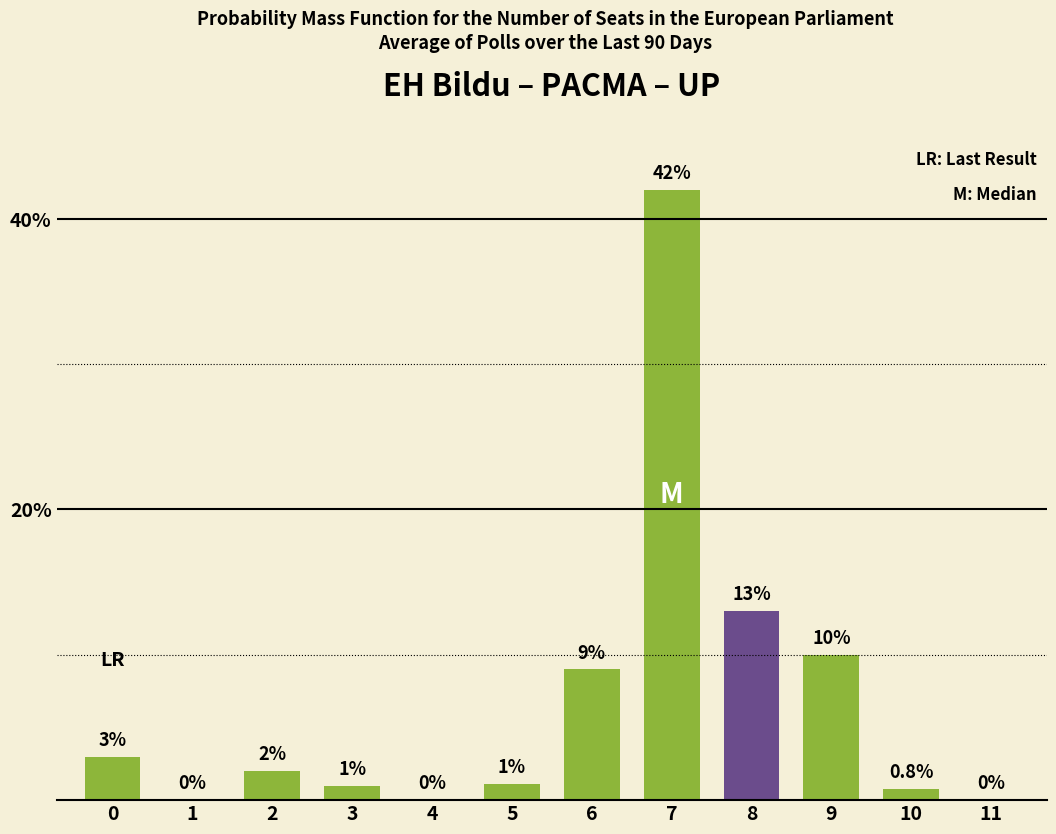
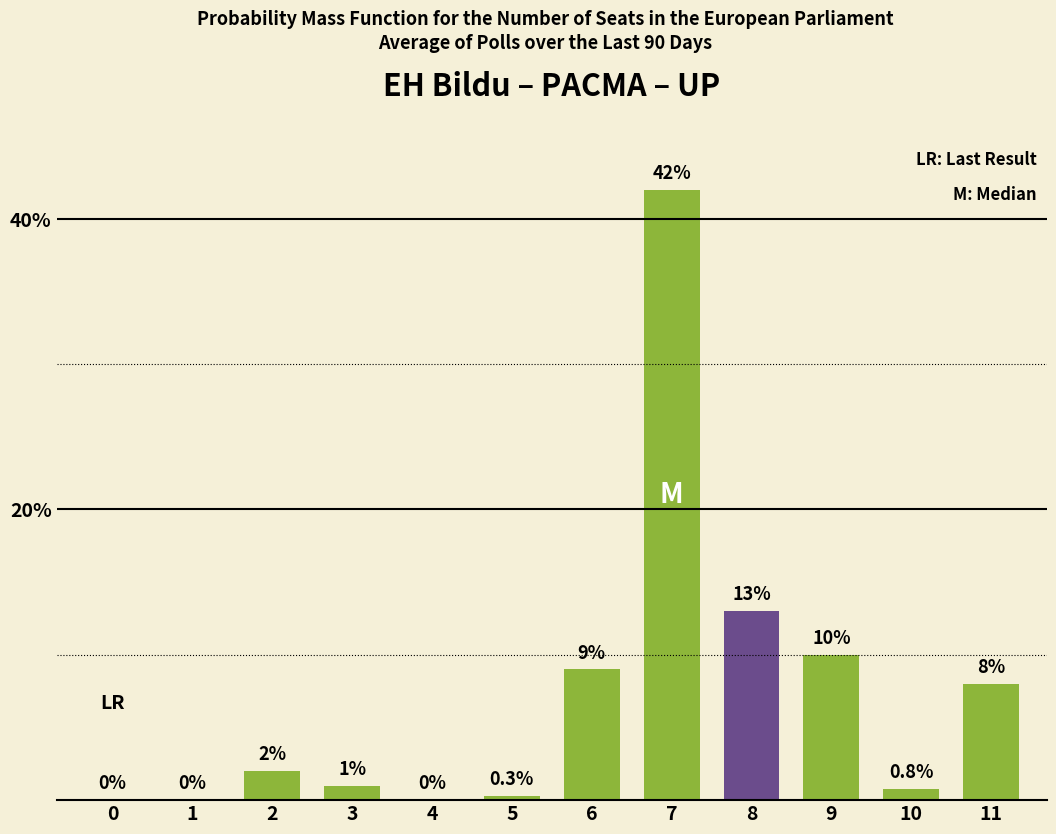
0: 3% -> 0%
5: 1% -> 0.3%
11: 0% -> 8%
